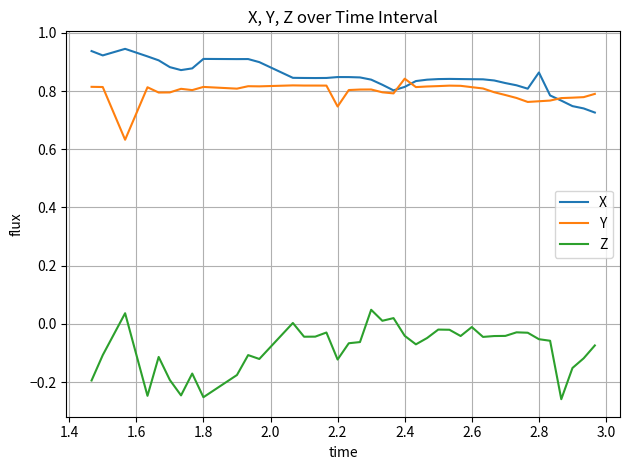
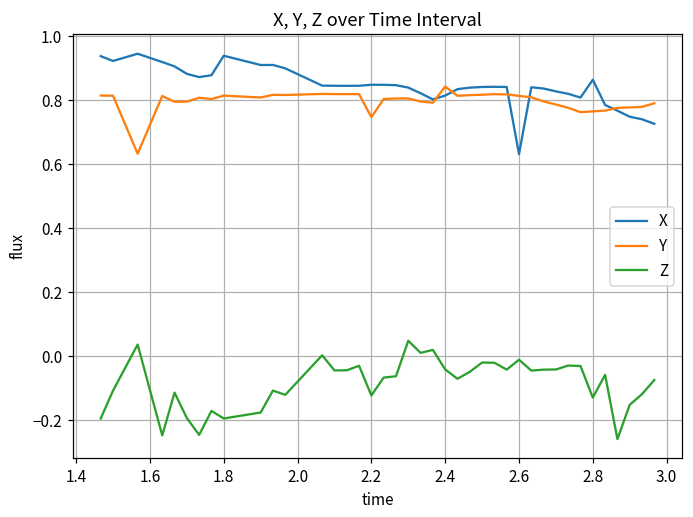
X, 1.8: 0.91 -> 0.94
Z, 1.8: -0.25 -> -0.19
X, 2.6: 0.84 -> 0.63
Z, 2.8: -0.05 -> -0.13
